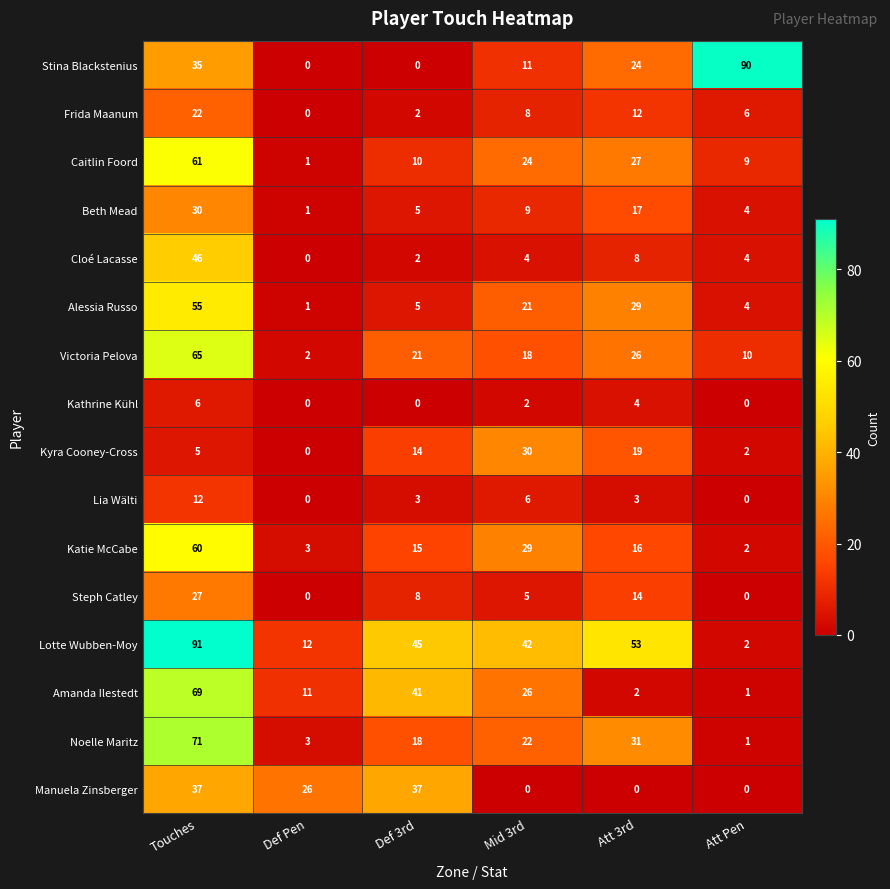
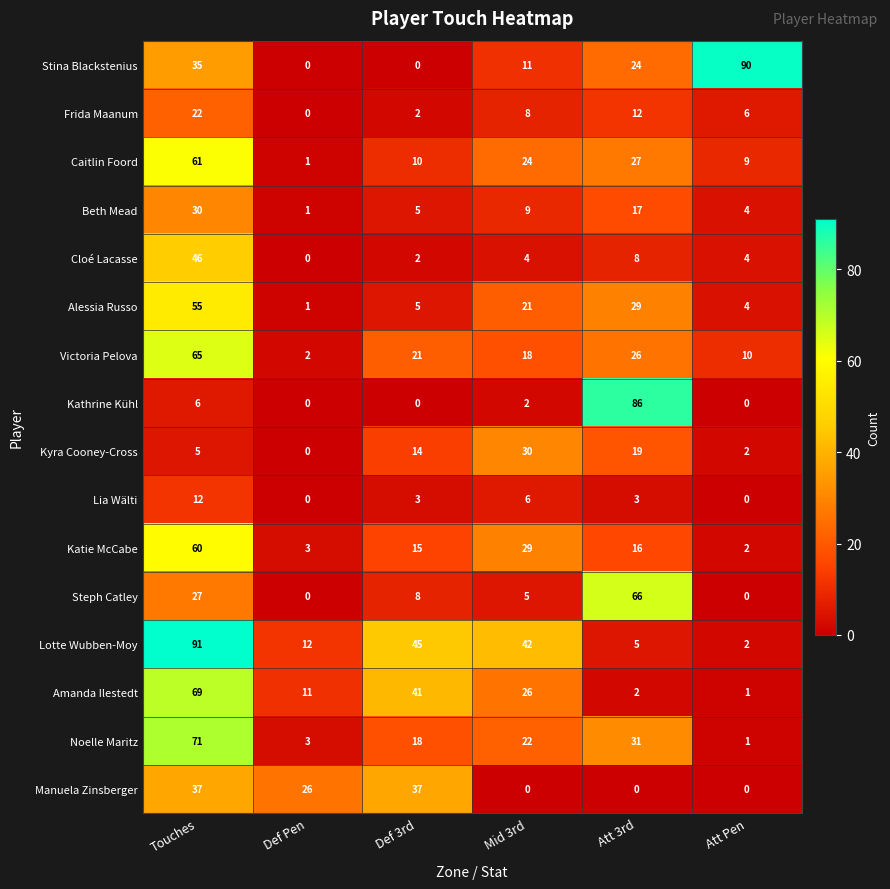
Kathrine Kühl, Att 3rd: 4 -> 86
Steph Catley, Att 3rd: 14 -> 66
Lotte Wubben-Moy, Att 3rd: 53 -> 5
